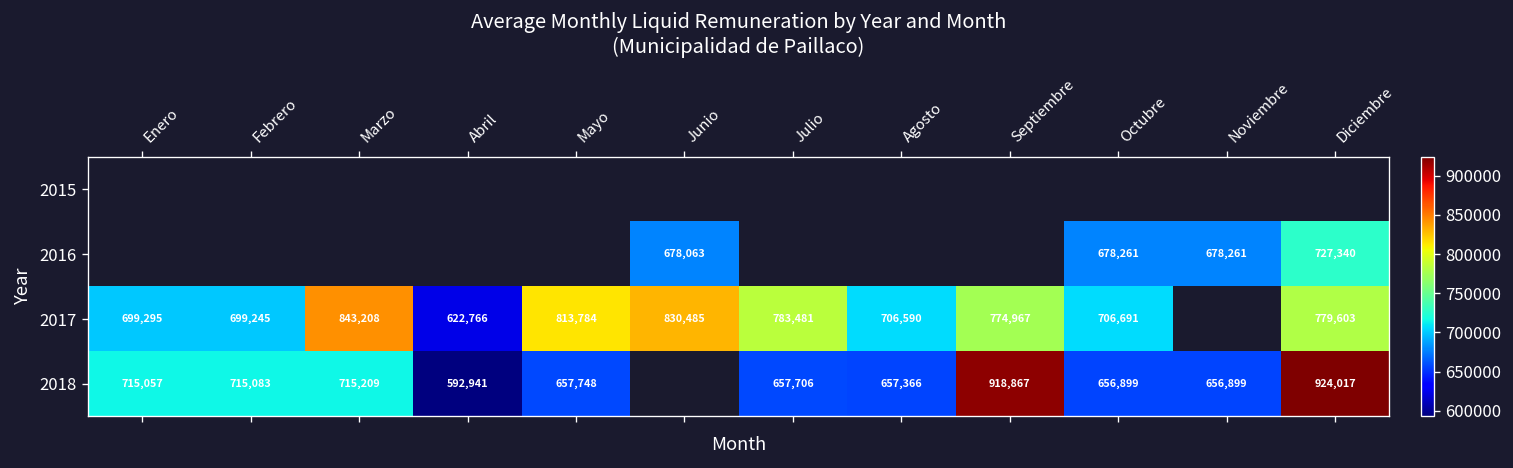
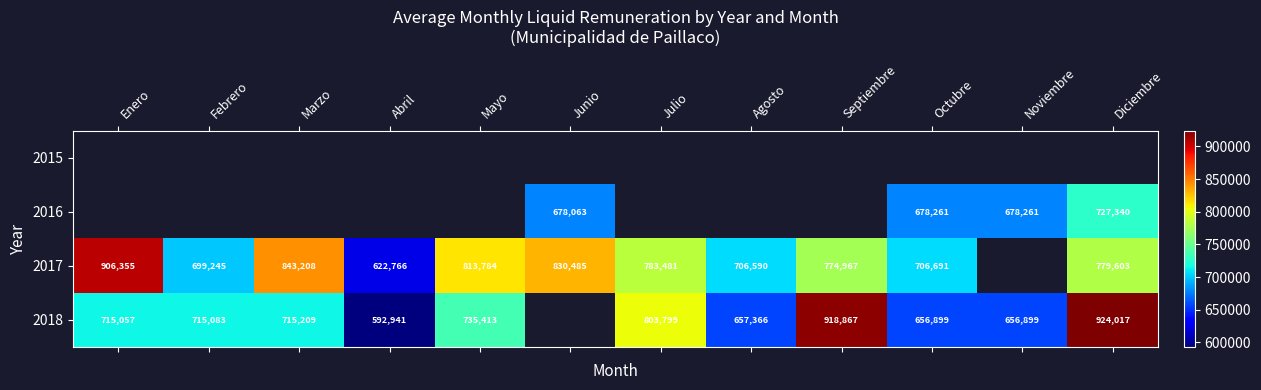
2017, Enero: 699,295 -> 906,355
2018, Mayo: 657,748 -> 735,413
2018, Julio: 657,706 -> 803,799
